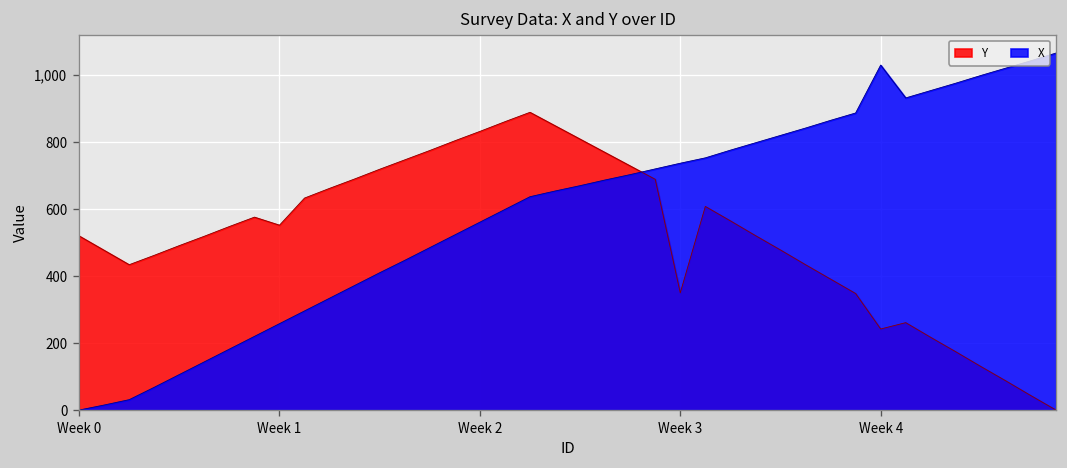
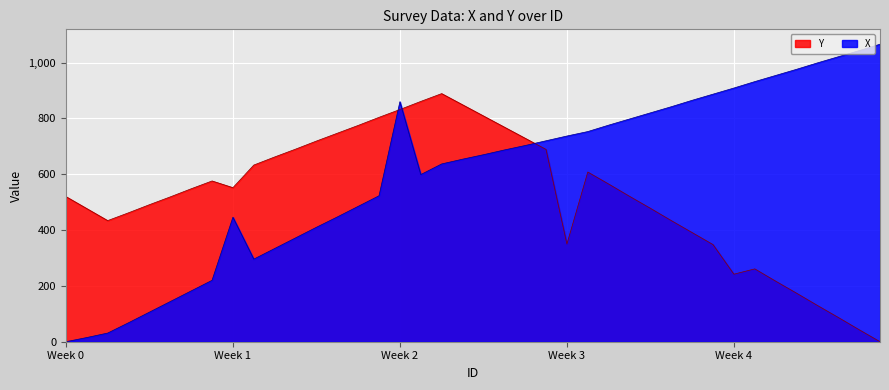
X, Week 1: 260 -> 450
X, Week 2: 560 -> 860
X, Week 4: 1,030 -> 910
